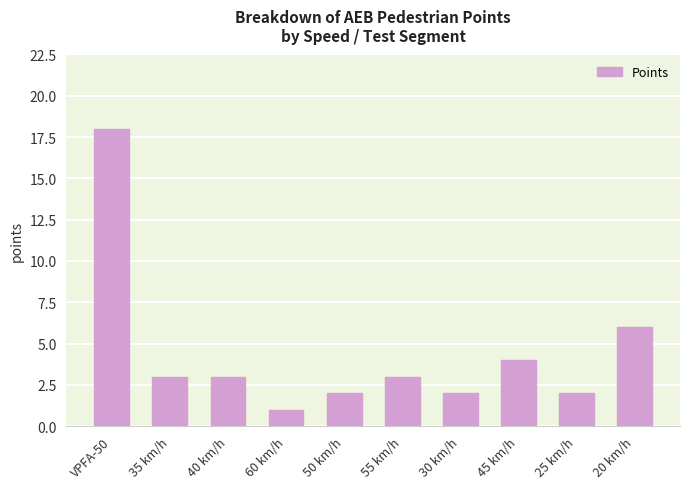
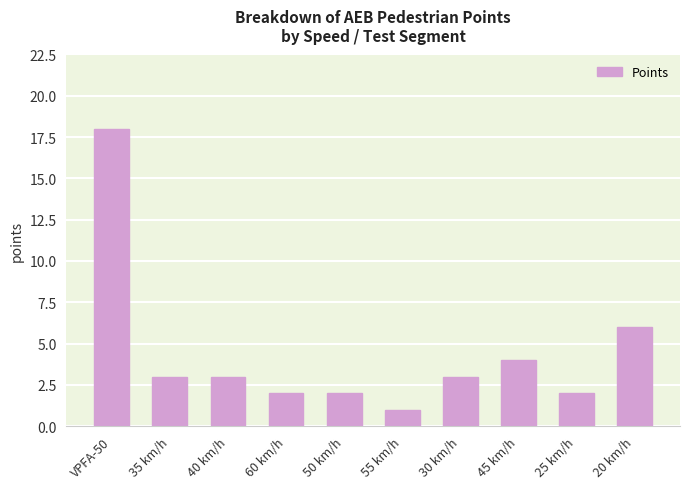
60 km/h: 1 -> 2
55 km/h: 3 -> 1
30 km/h: 2 -> 3
